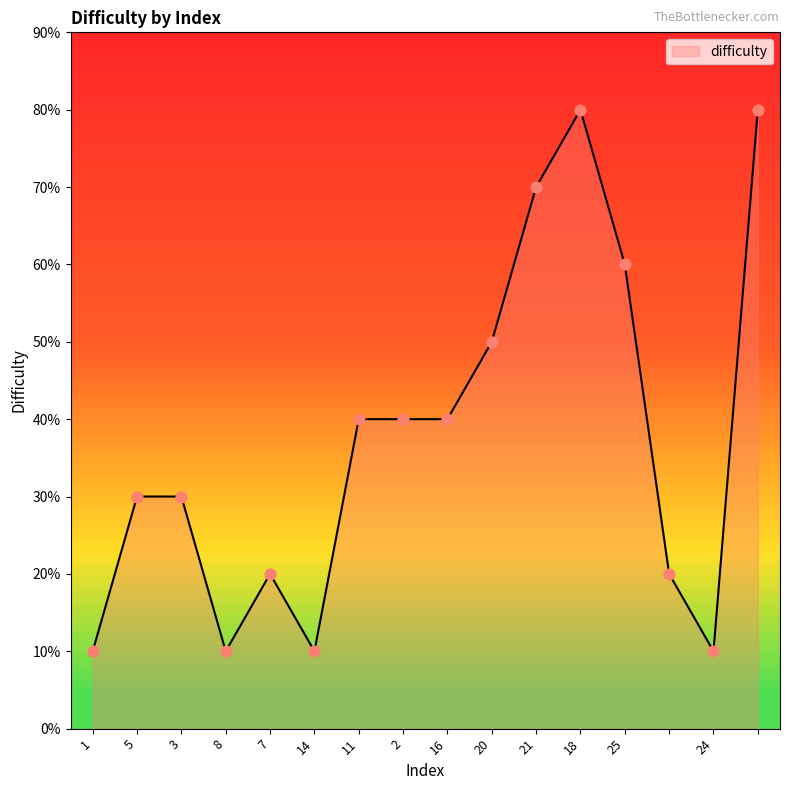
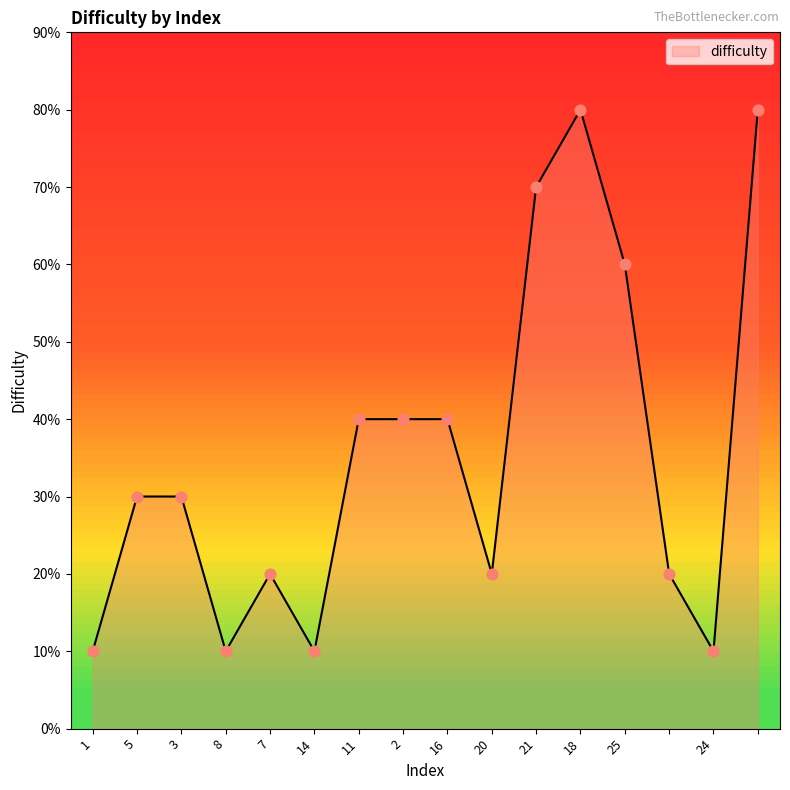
20: 50% -> 20%
